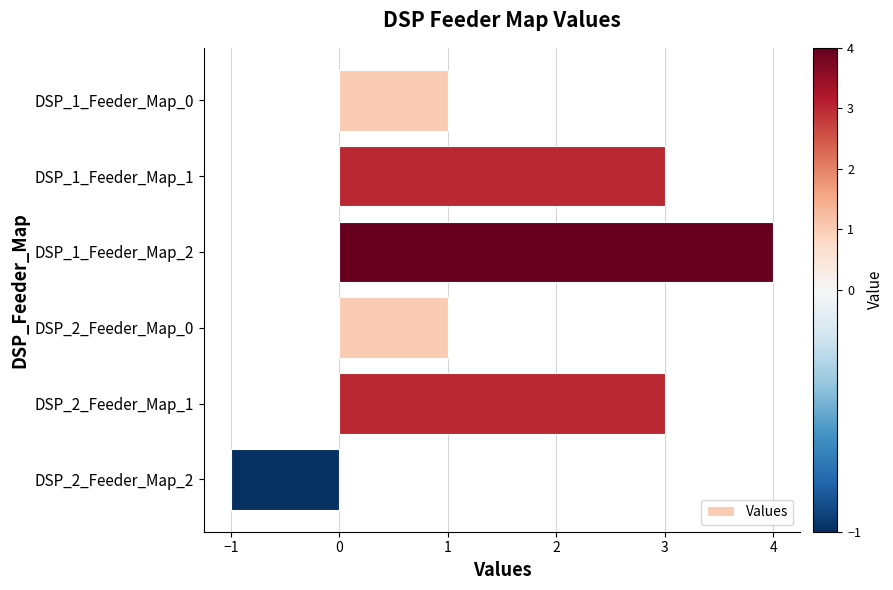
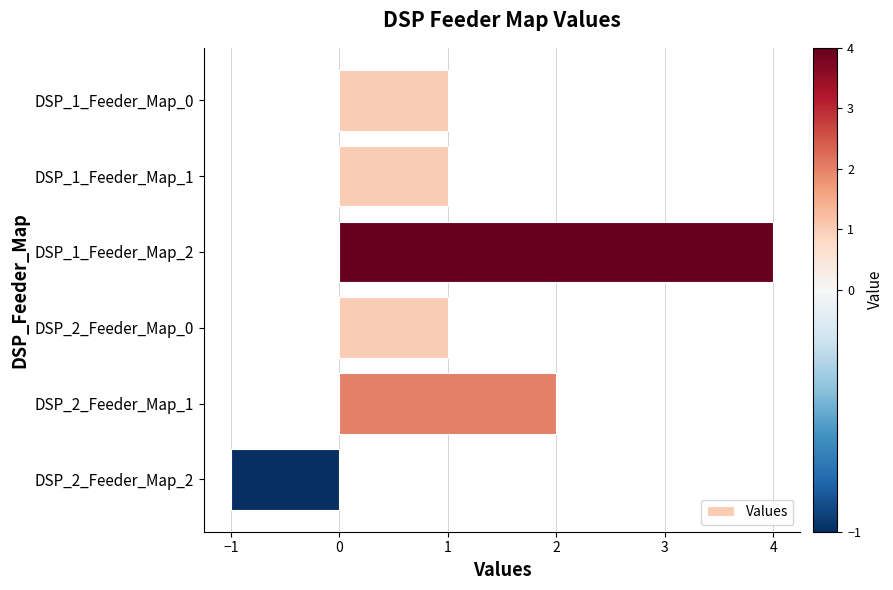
DSP_1_Feeder_Map_1: 3 -> 1
DSP_2_Feeder_Map_1: 3 -> 2
